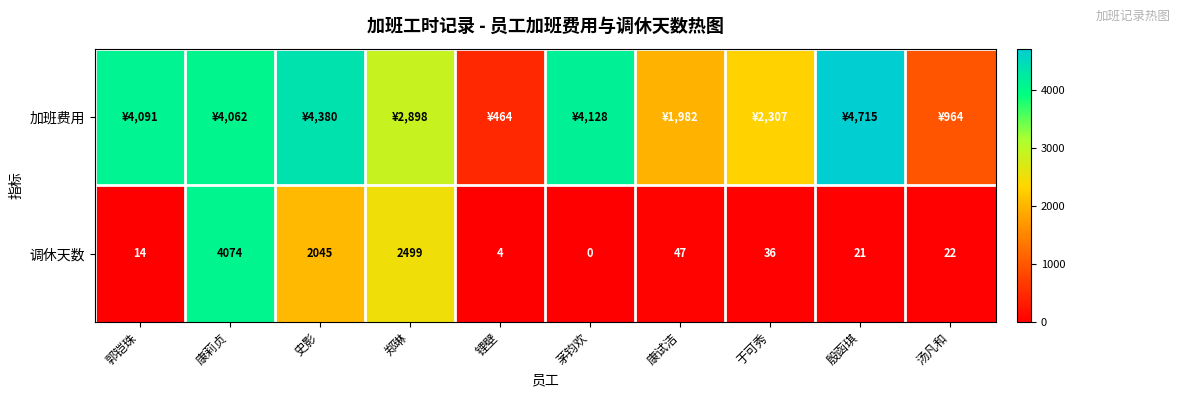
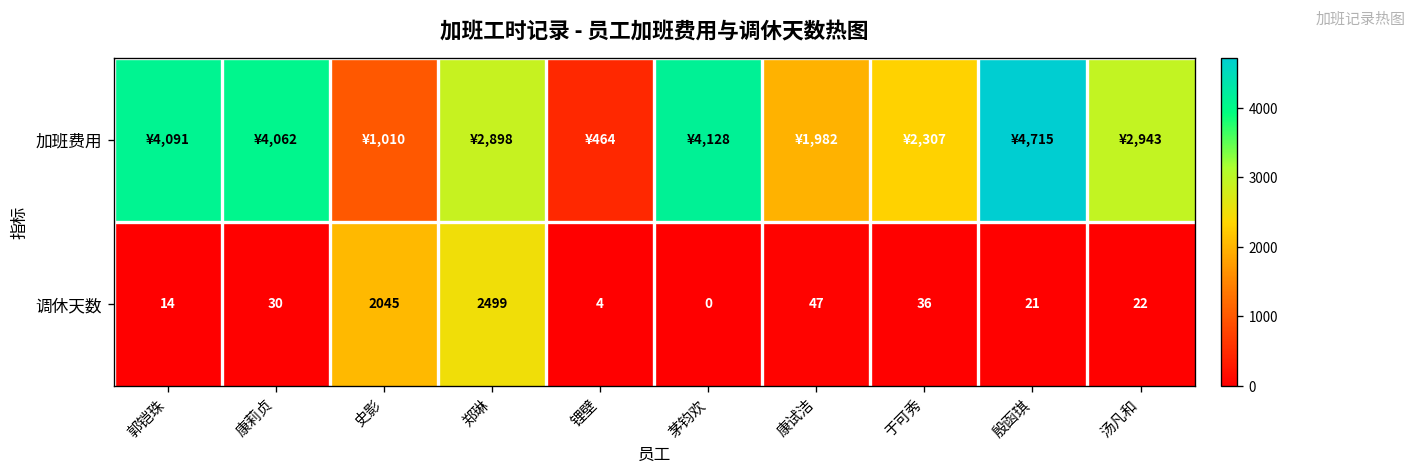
加班费用, 史影: ¥4,380 -> ¥1,010
加班费用, 汤凡和: ¥964 -> ¥2,943
调休天数, 康莉贞: 4074 -> 30
